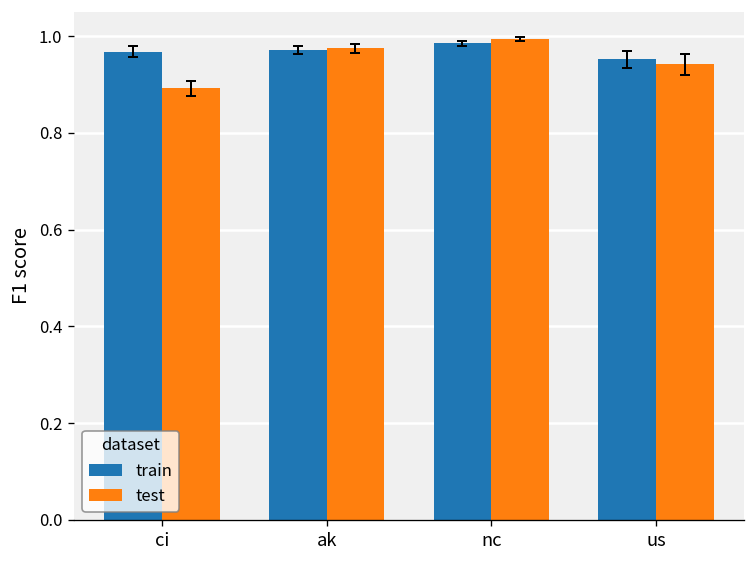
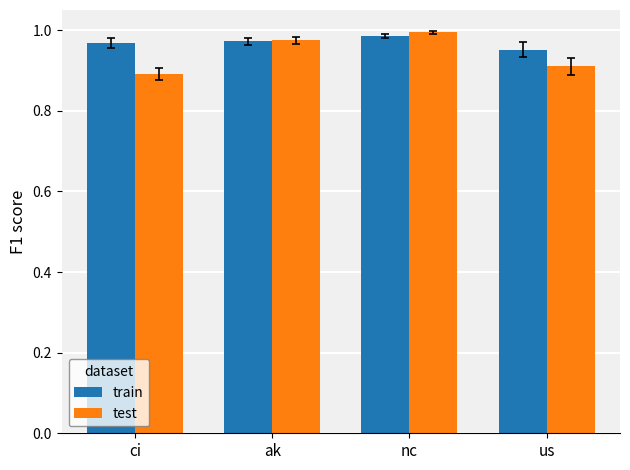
test, us: 0.94 -> 0.91
